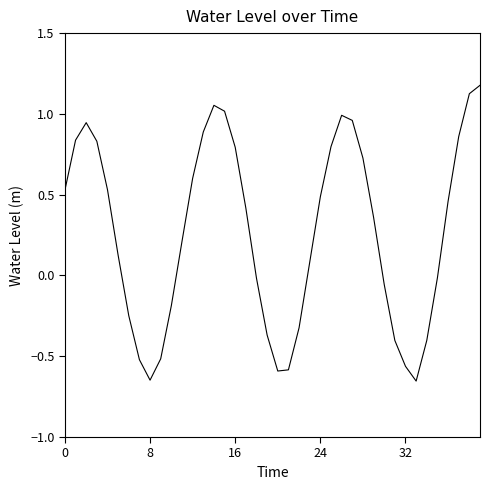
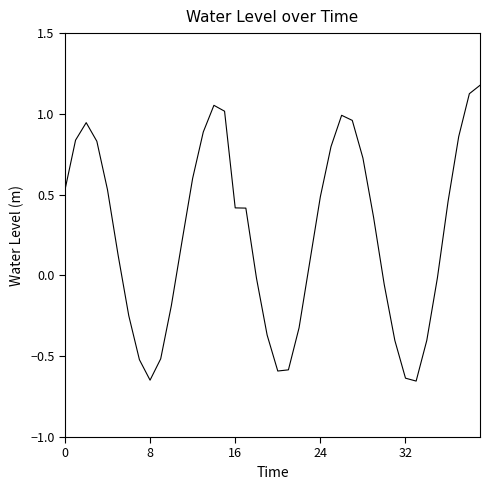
16: 0.79 -> 0.42
32: -0.56 -> -0.64
